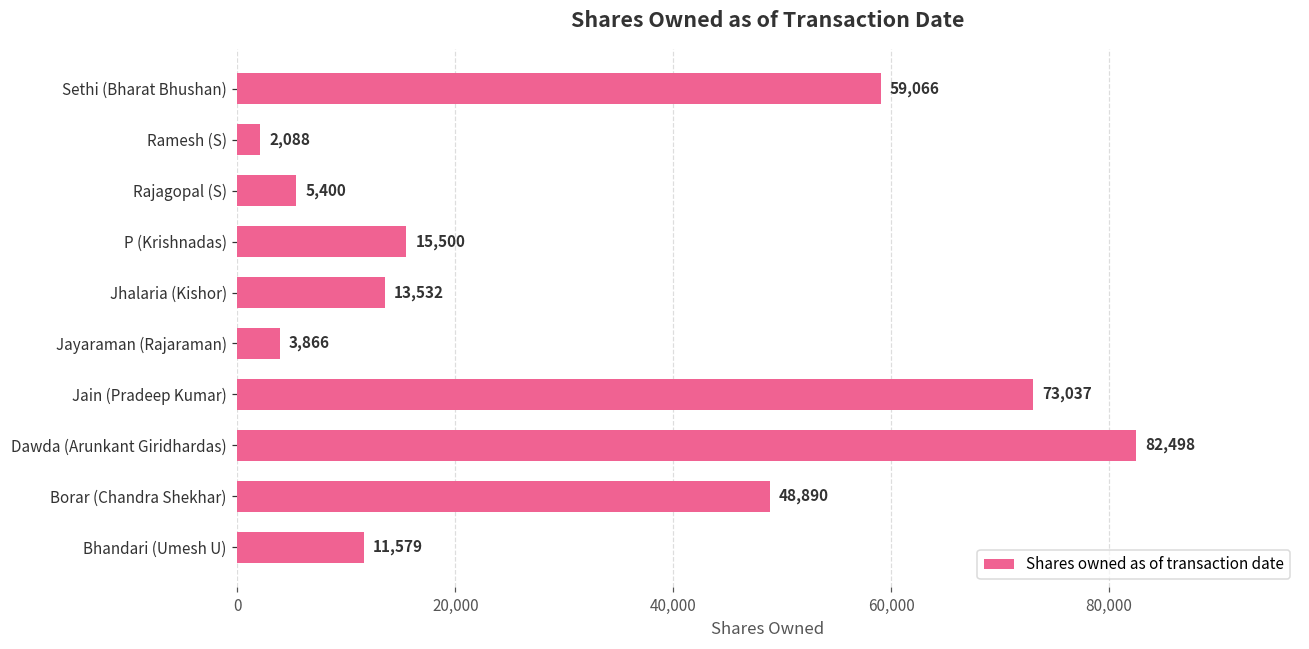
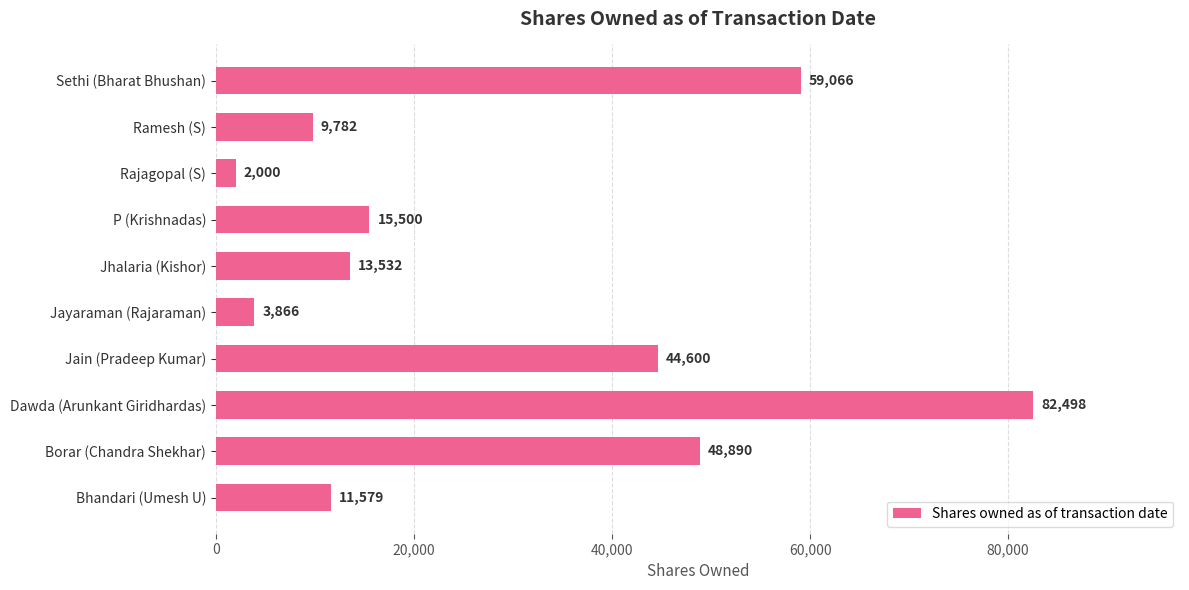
Ramesh (S): 2,088 -> 9,782
Rajagopal (S): 5,400 -> 2,000
Jain (Pradeep Kumar): 73,037 -> 44,600
